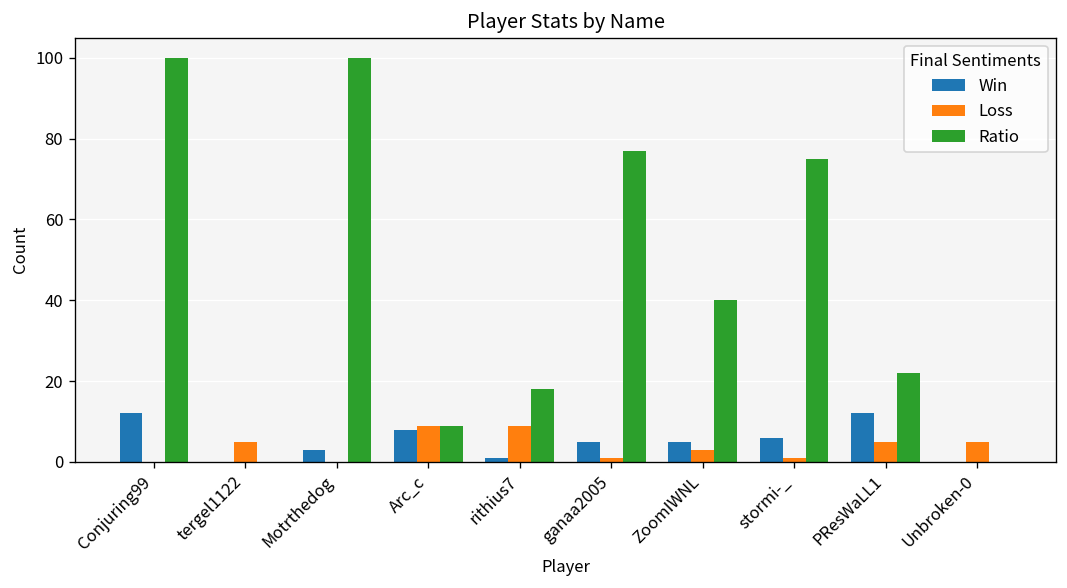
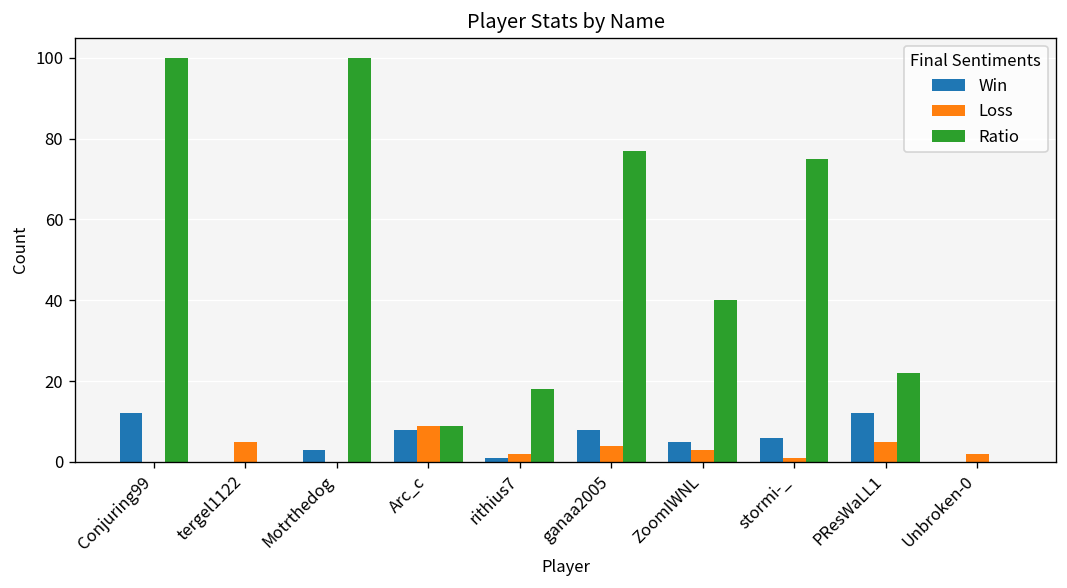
Loss, rithius7: 9 -> 2
Win, ganaa2005: 5 -> 8
Loss, ganaa2005: 1 -> 4
Loss, Unbroken-0: 5 -> 2
